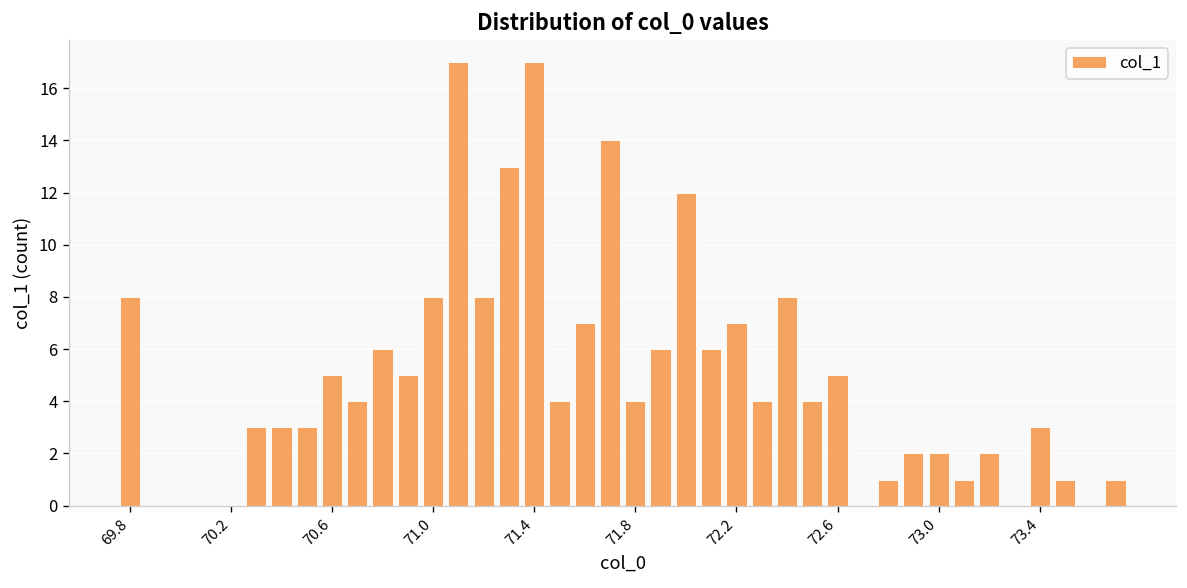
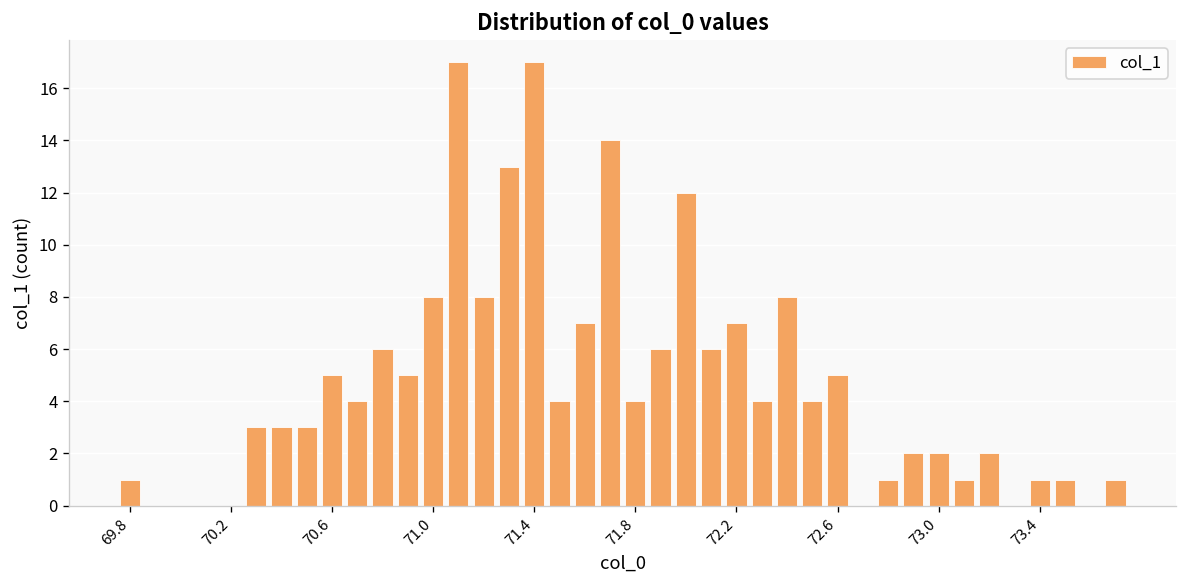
69.8: 8 -> 1
73.4: 3 -> 1
